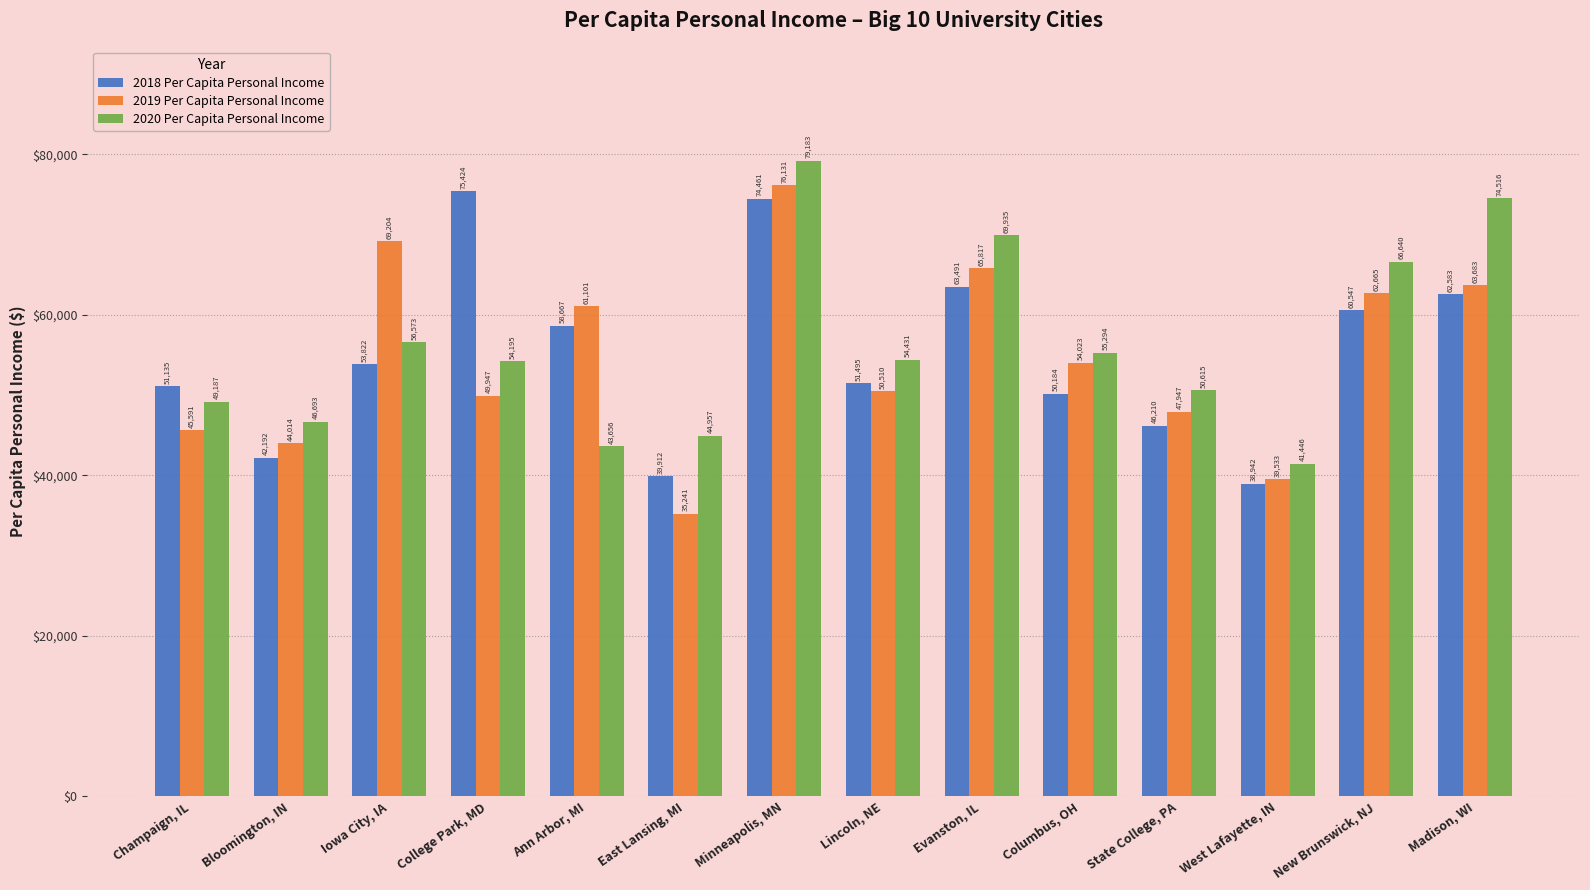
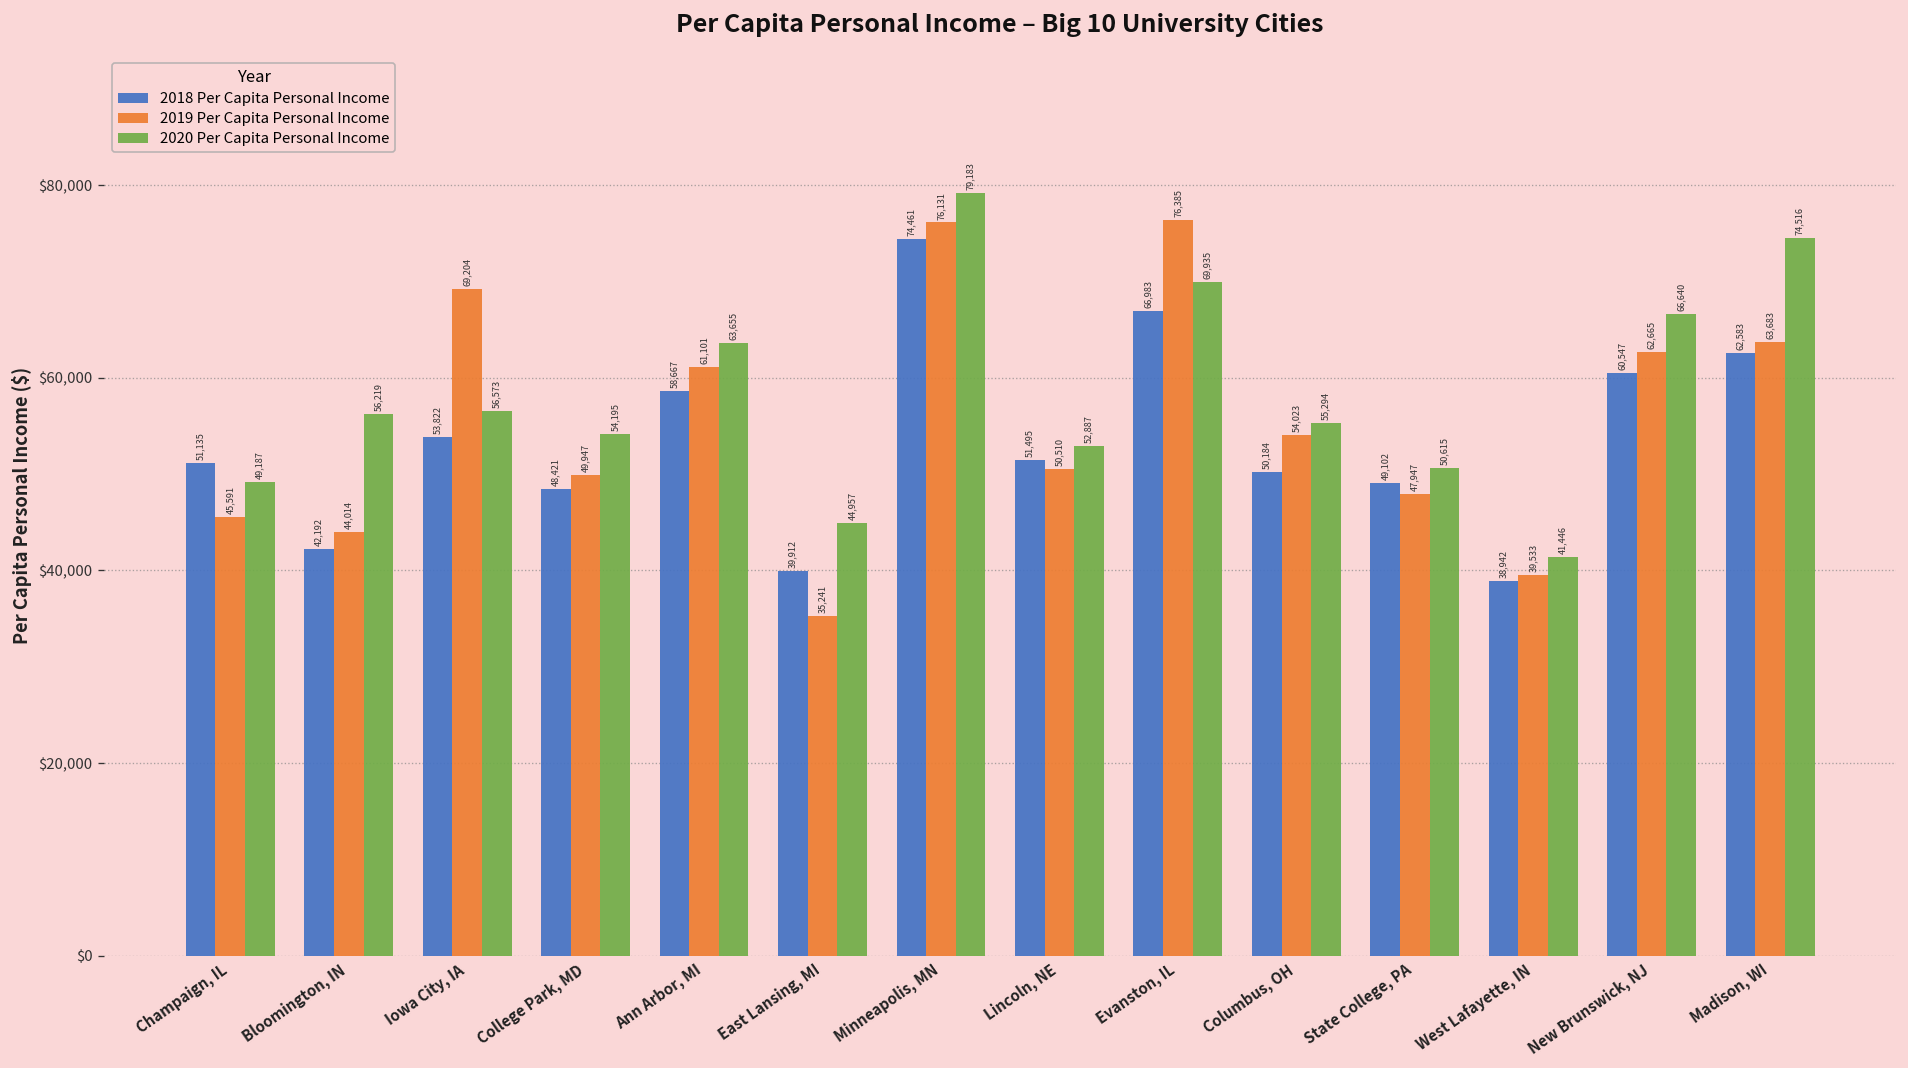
2020 Per Capita Personal Income, Bloomington, IN: 46,693 -> 56,219
2018 Per Capita Personal Income, College Park, MD: 75,424 -> 48,421
2020 Per Capita Personal Income, Ann Arbor, MI: 43,656 -> 63,655
2020 Per Capita Personal Income, Lincoln, NE: 54,431 -> 52,887
2018 Per Capita Personal Income, Evanston, IL: 63,491 -> 66,983
2019 Per Capita Personal Income, Evanston, IL: 65,817 -> 76,385
2018 Per Capita Personal Income, State College, PA: 46,210 -> 49,102
